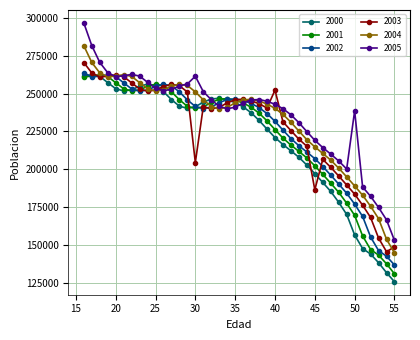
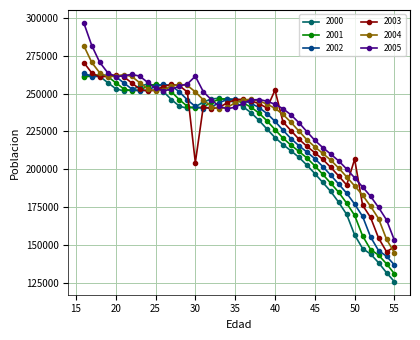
2003, 45: 186000 -> 211000
2003, 50: 184000 -> 207000
2005, 50: 239000 -> 194000
